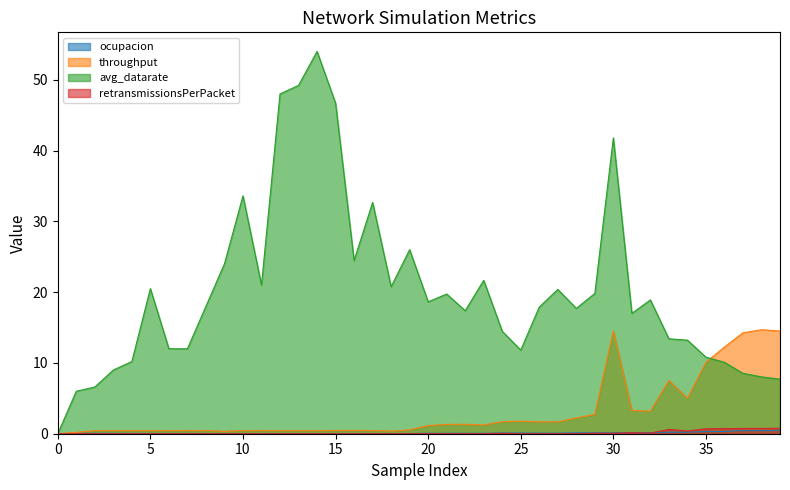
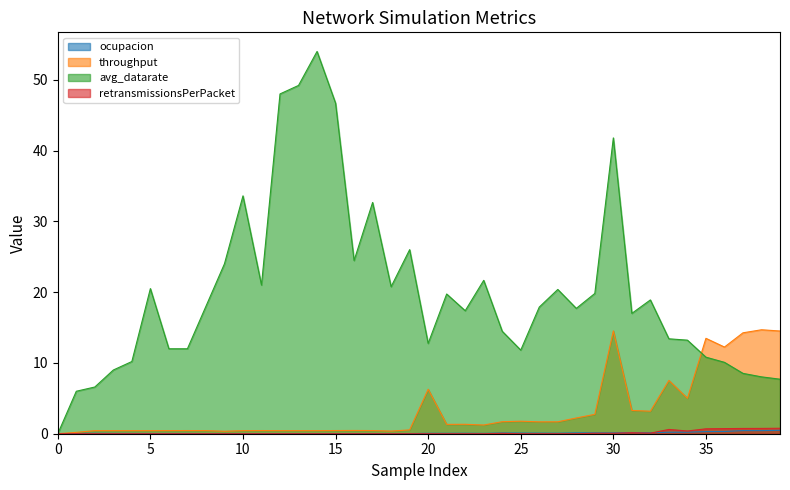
throughput, 20: 1 -> 6
avg_datarate, 20: 19 -> 13
throughput, 35: 10 -> 13
